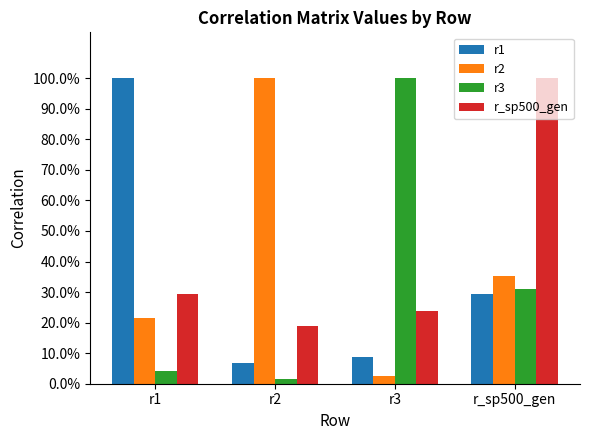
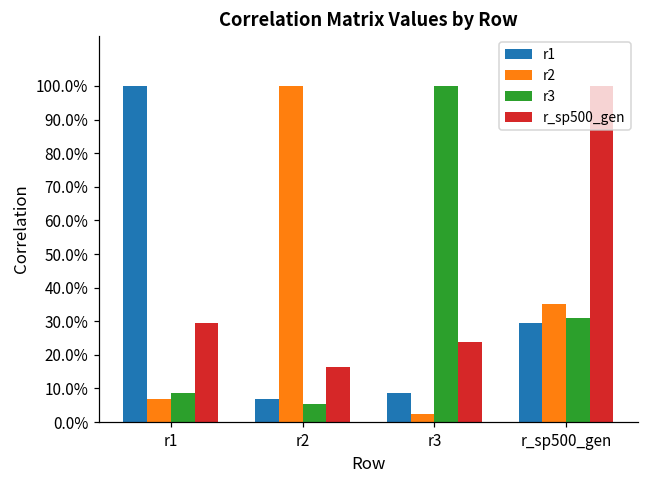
r2, r1: 21% -> 7%
r3, r1: 4% -> 9%
r3, r2: 2% -> 5%
r_sp500_gen, r2: 19% -> 16%
